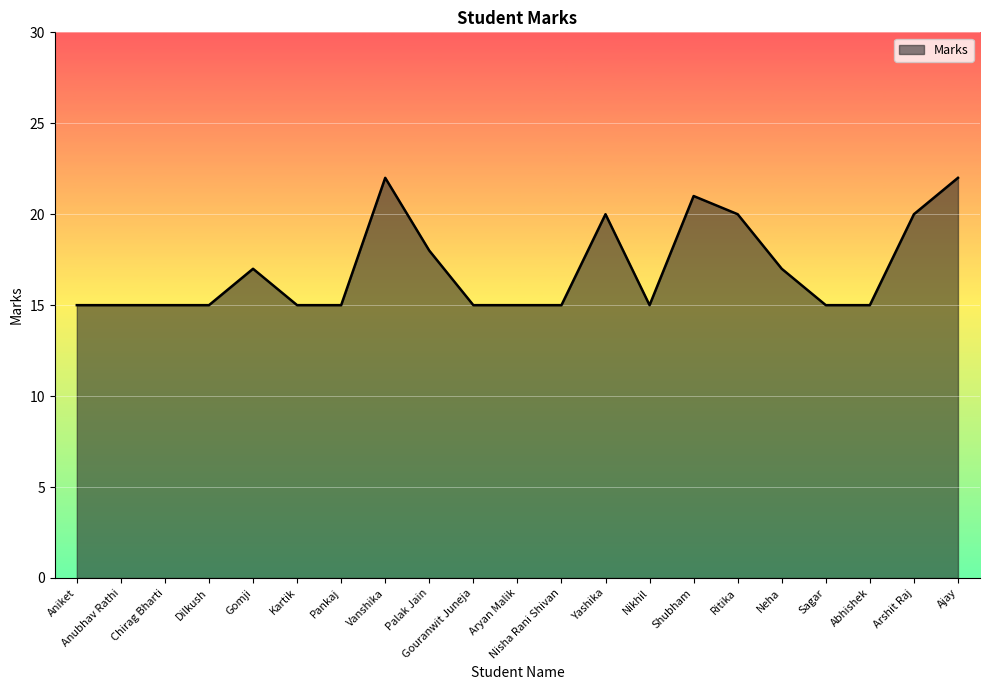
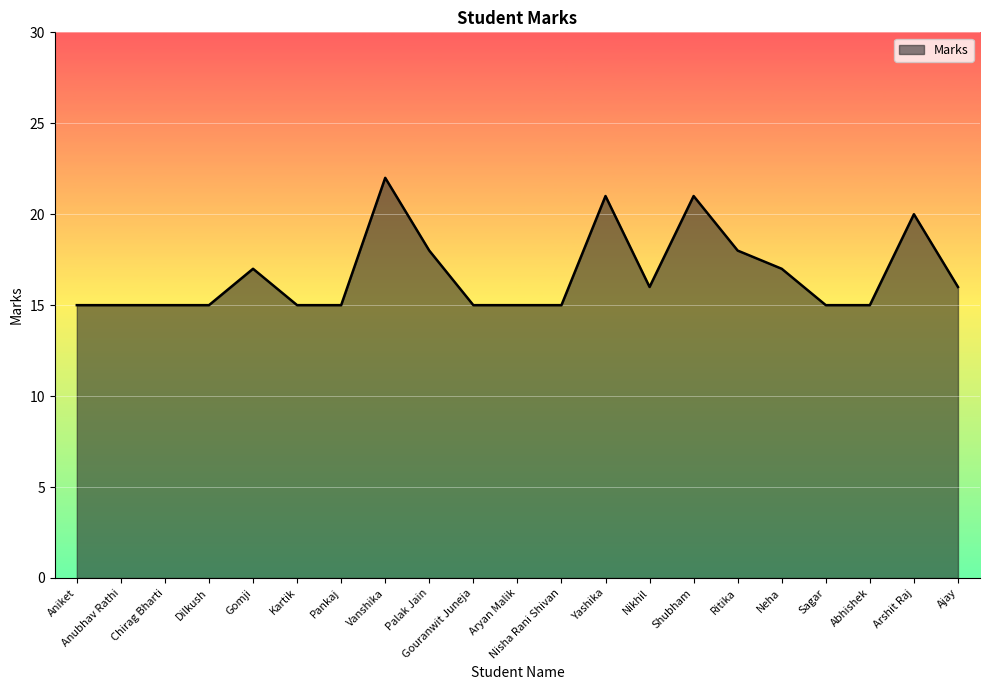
Yashika: 20 -> 21
Nikhil: 15 -> 16
Ritika: 20 -> 18
Ajay: 22 -> 16
